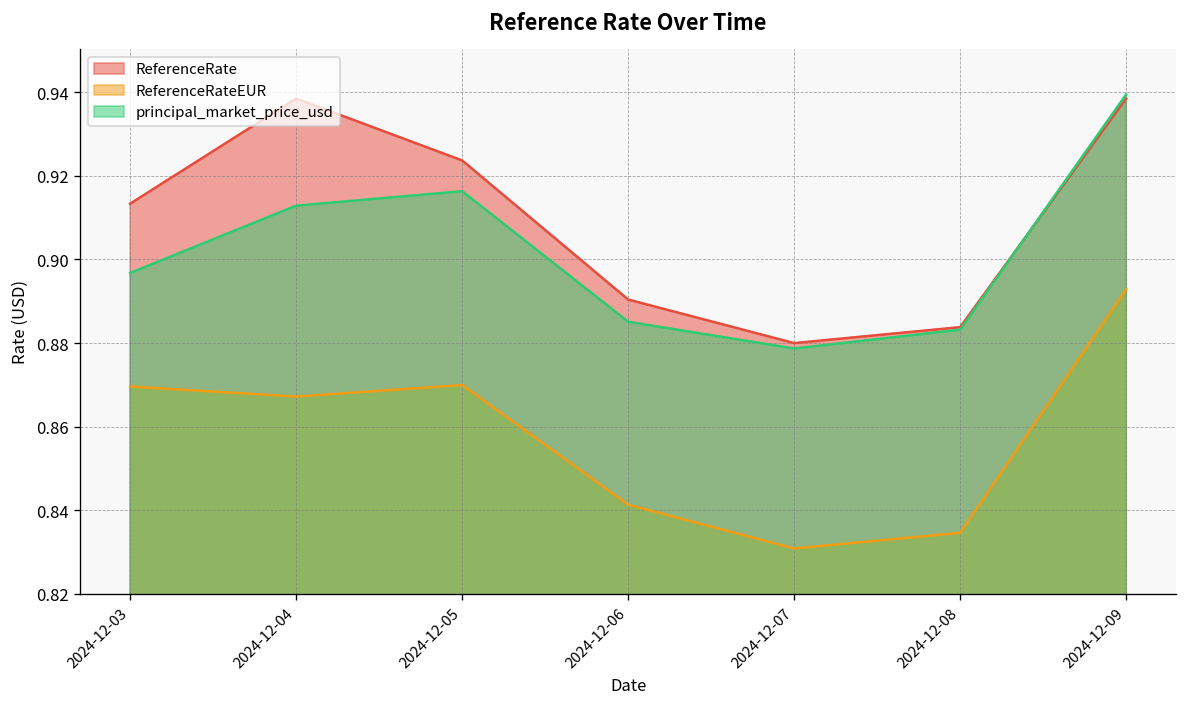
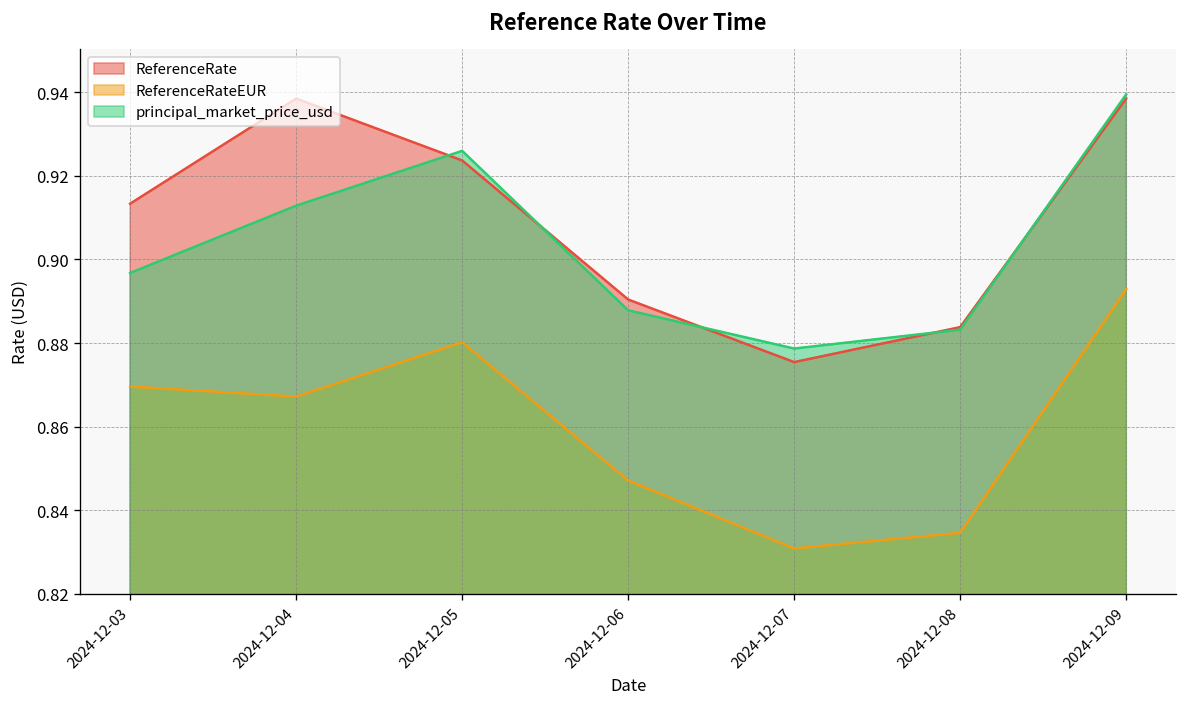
ReferenceRateEUR, 2024-12-05: 0.870 -> 0.880
principal_market_price_usd, 2024-12-05: 0.916 -> 0.926
ReferenceRateEUR, 2024-12-06: 0.841 -> 0.847
principal_market_price_usd, 2024-12-06: 0.885 -> 0.888
ReferenceRate, 2024-12-07: 0.880 -> 0.875
